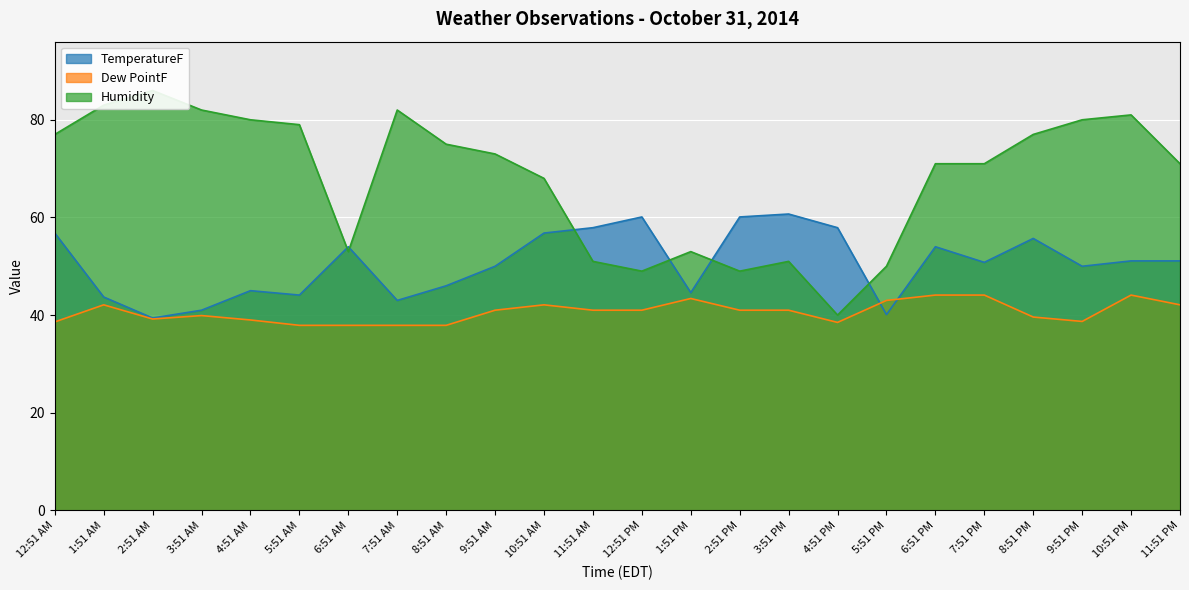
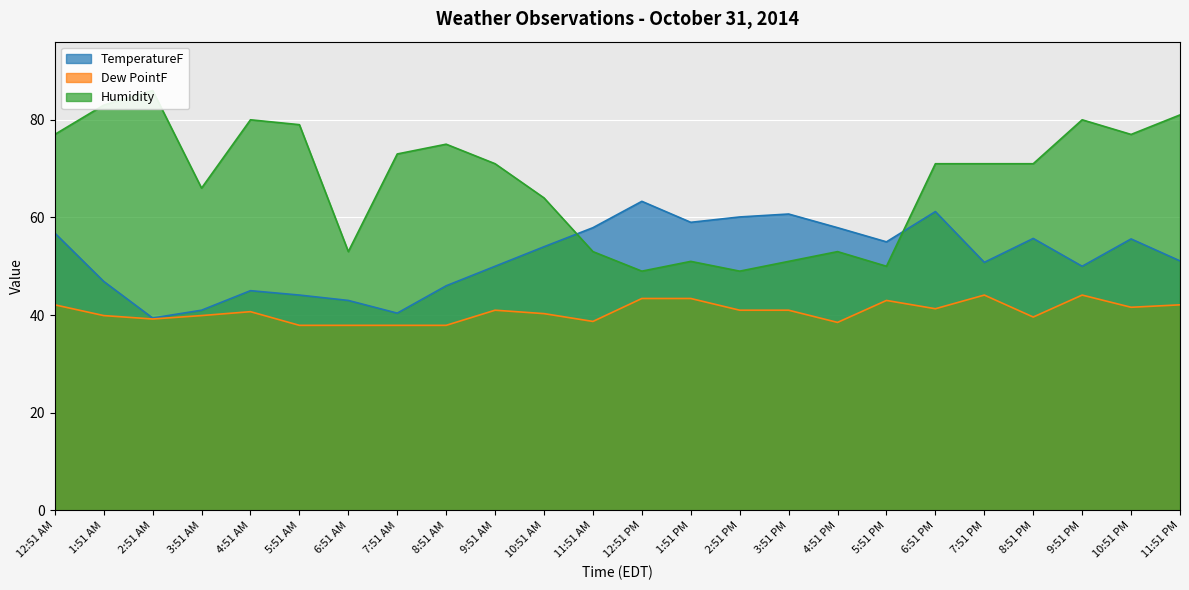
Dew PointF, 12:51 AM: 39 -> 42
TemperatureF, 1:51 AM: 44 -> 47
Dew PointF, 1:51 AM: 42 -> 40
Humidity, 3:51 AM: 82 -> 66
Dew PointF, 4:51 AM: 39 -> 41
TemperatureF, 6:51 AM: 54 -> 43
TemperatureF, 7:51 AM: 43 -> 40
Humidity, 7:51 AM: 82 -> 73
Humidity, 9:51 AM: 73 -> 71
TemperatureF, 10:51 AM: 57 -> 54
Dew PointF, 10:51 AM: 42 -> 40
Humidity, 10:51 AM: 68 -> 64
Dew PointF, 11:51 AM: 41 -> 39
Humidity, 11:51 AM: 51 -> 53
TemperatureF, 12:51 PM: 60 -> 63
Dew PointF, 12:51 PM: 41 -> 43
TemperatureF, 1:51 PM: 45 -> 59
Humidity, 1:51 PM: 53 -> 51
Humidity, 4:51 PM: 40 -> 53
TemperatureF, 5:51 PM: 40 -> 55
TemperatureF, 6:51 PM: 54 -> 61
Dew PointF, 6:51 PM: 44 -> 41
Humidity, 8:51 PM: 77 -> 71
Dew PointF, 9:51 PM: 39 -> 44
TemperatureF, 10:51 PM: 51 -> 56
Dew PointF, 10:51 PM: 44 -> 42
Humidity, 10:51 PM: 81 -> 77
Humidity, 11:51 PM: 71 -> 81
